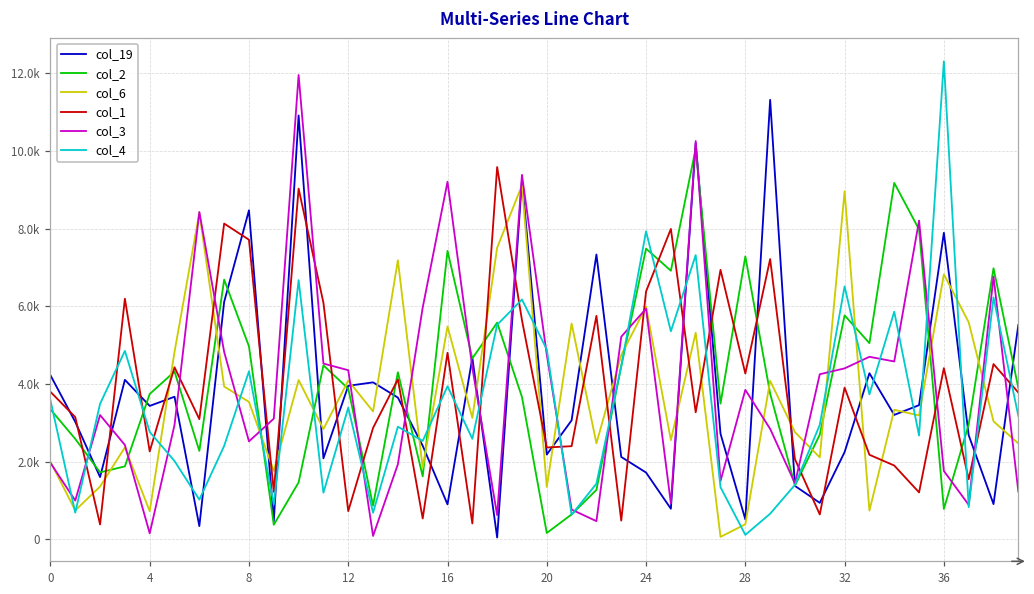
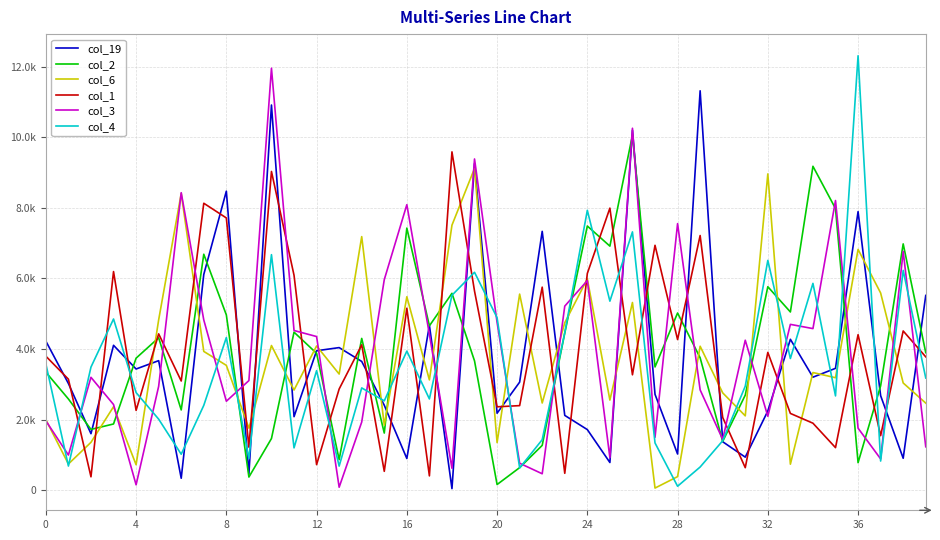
col_1, 16: 4800 -> 5200
col_3, 16: 9200 -> 8100
col_1, 24: 6400 -> 6100
col_19, 28: 500 -> 1000
col_2, 28: 7300 -> 5000
col_3, 28: 3800 -> 7600
col_3, 32: 4400 -> 2100
